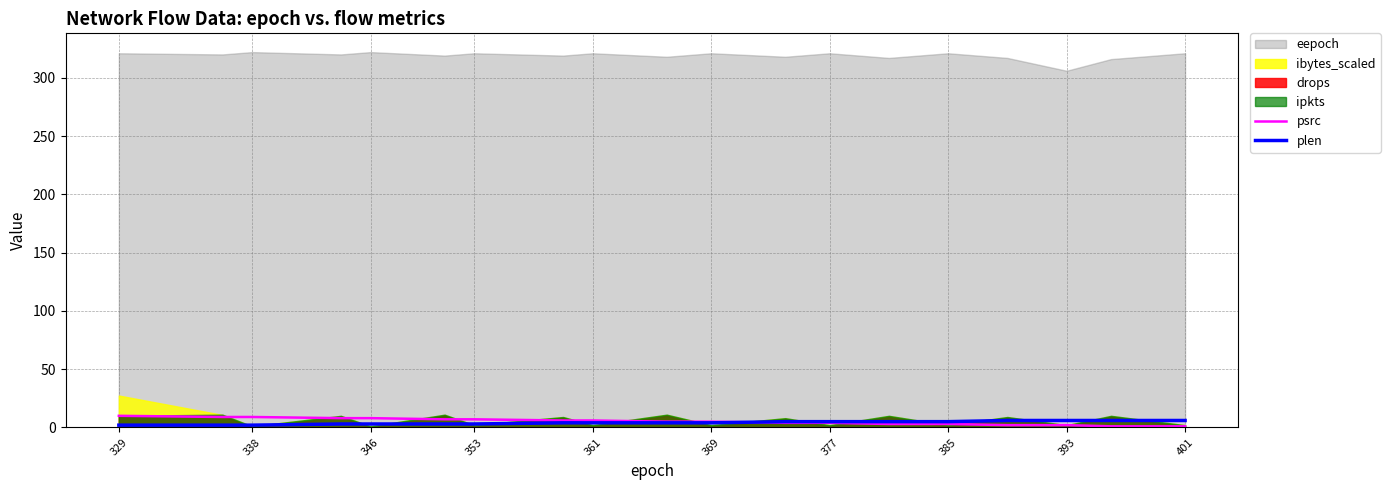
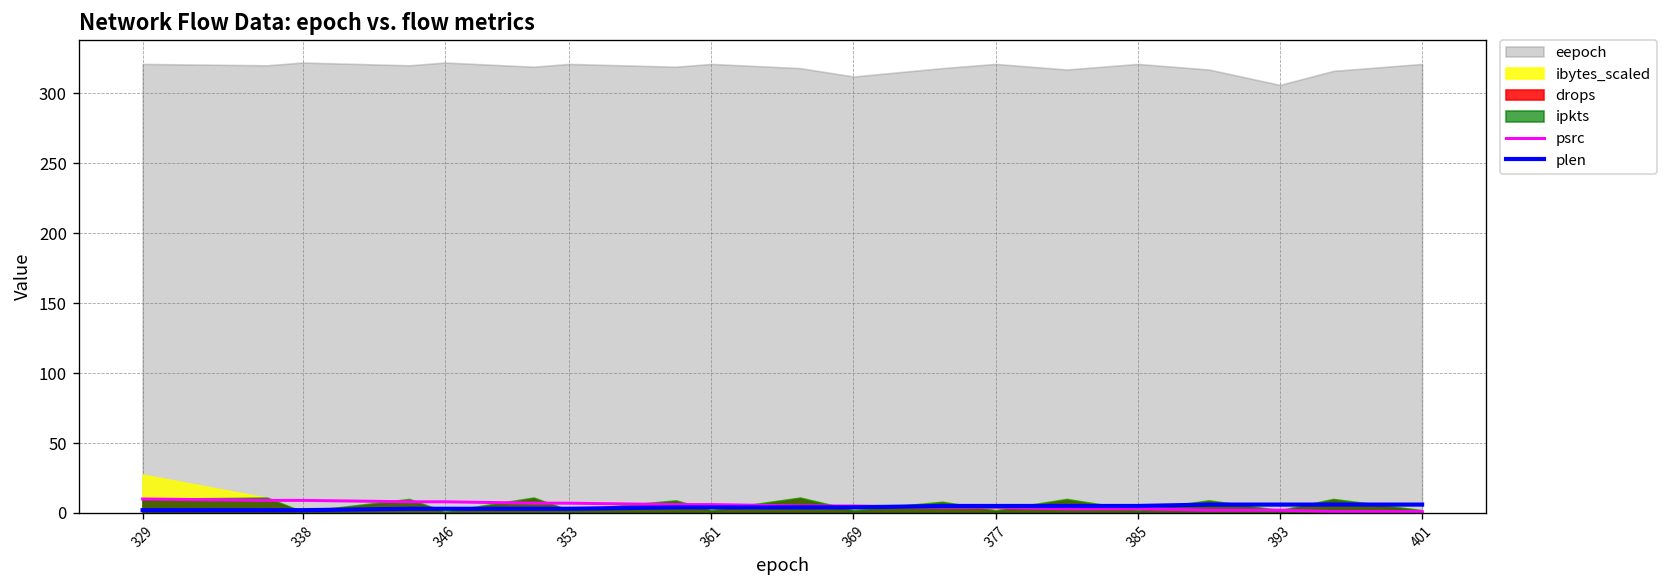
eepoch, 369: 321 -> 312
